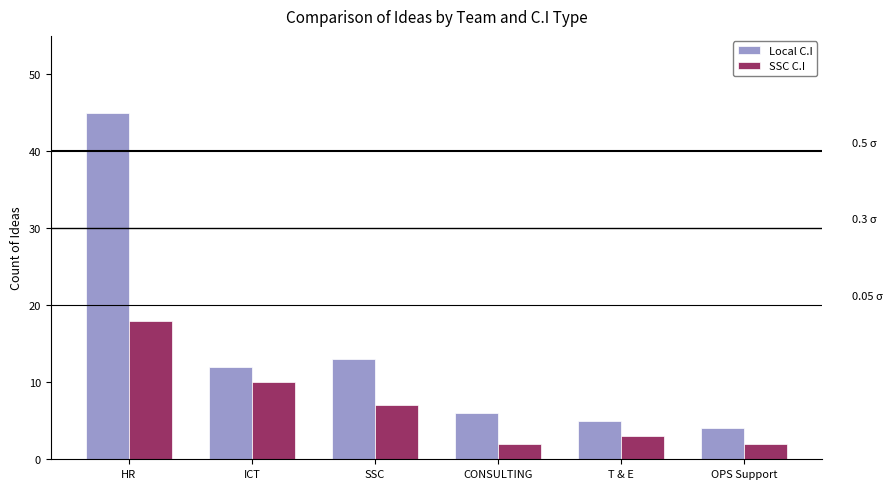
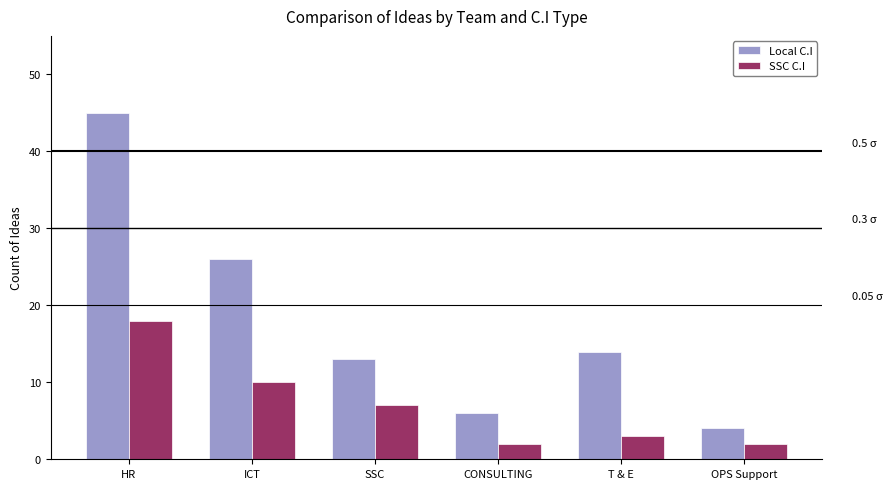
Local C.I, ICT: 12 -> 26
Local C.I, T & E: 5 -> 14
